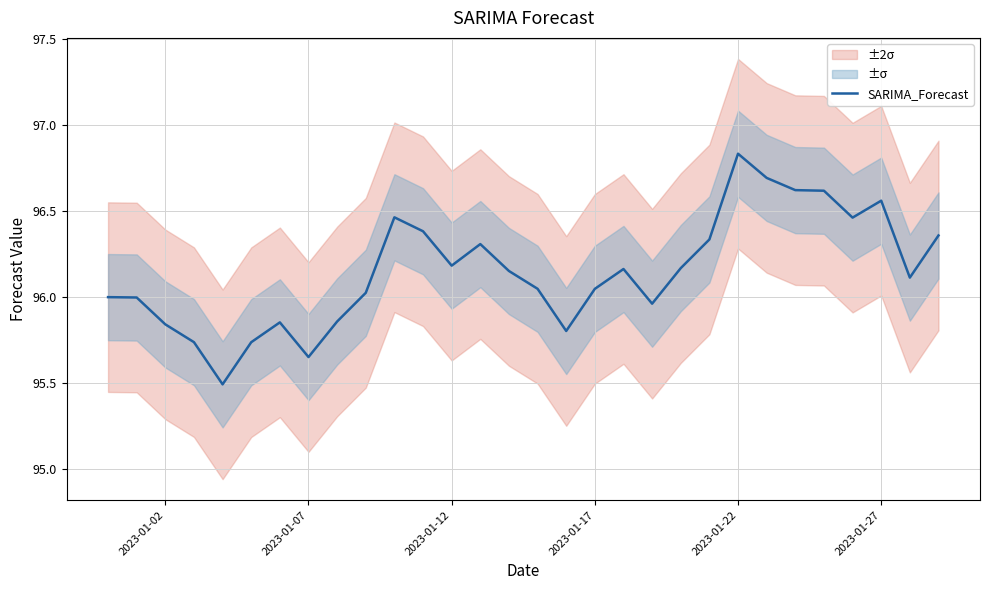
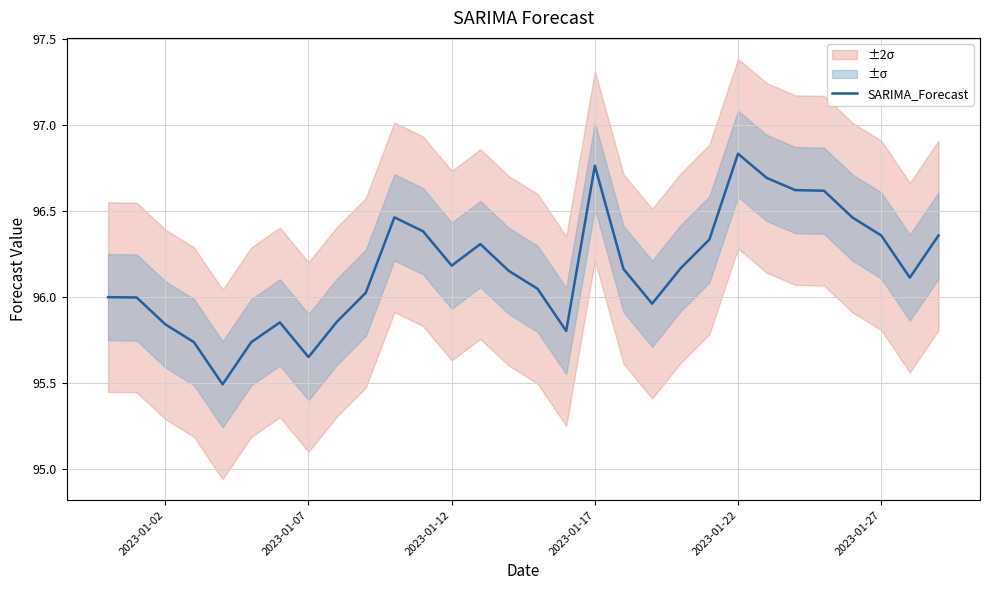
SARIMA_Forecast, 2023-01-17: 96.05 -> 96.76
SARIMA_Forecast, 2023-01-27: 96.56 -> 96.36
